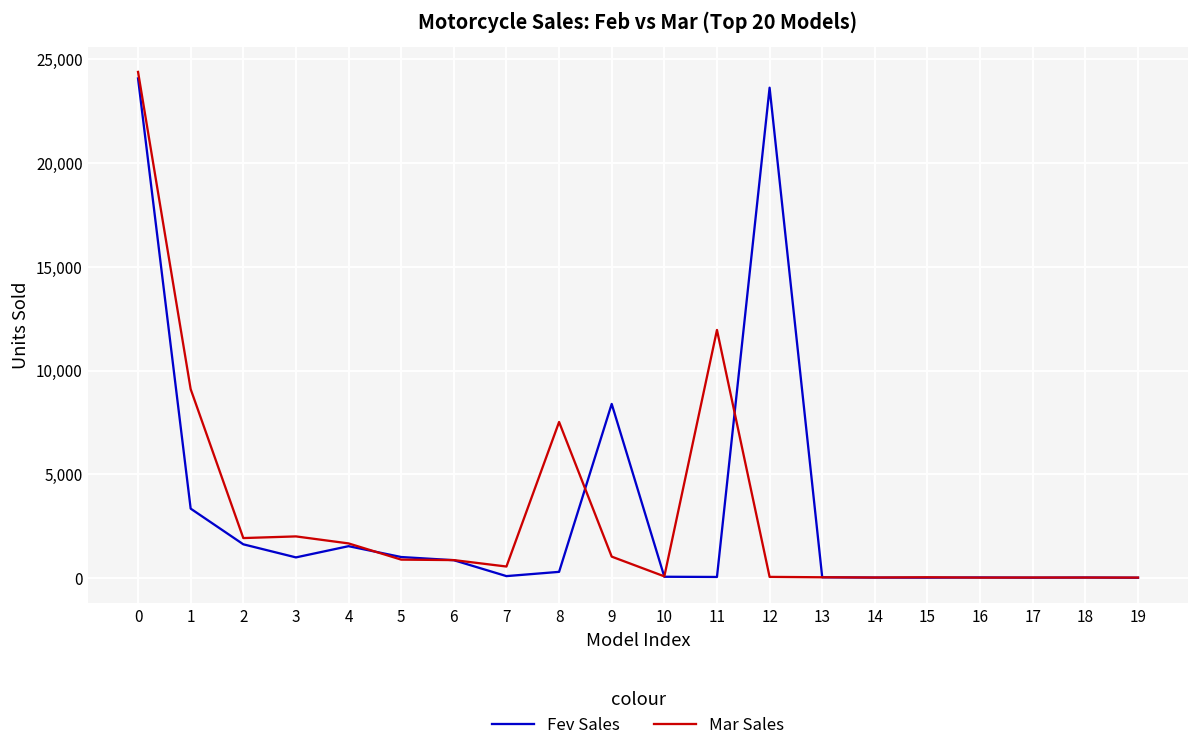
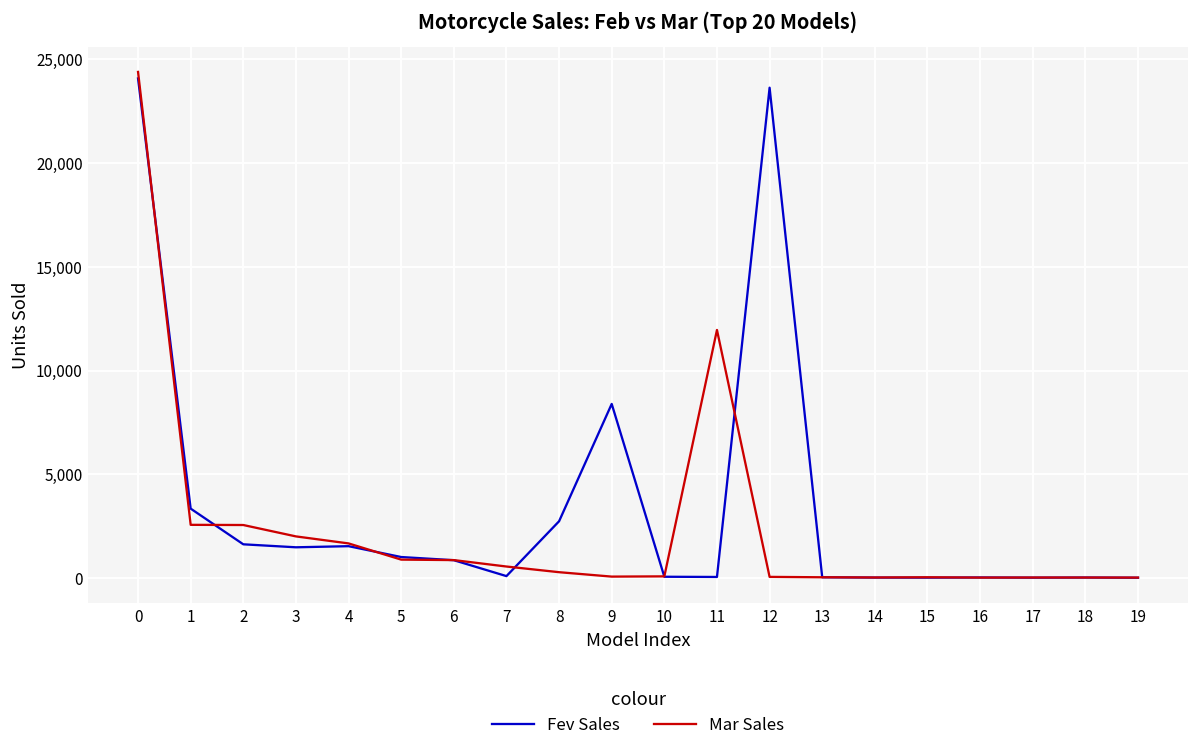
Mar Sales, 1: 9,100 -> 2,600
Mar Sales, 2: 1,900 -> 2,600
Fev Sales, 3: 1,000 -> 1,500
Fev Sales, 8: 300 -> 2,700
Mar Sales, 8: 7,500 -> 300
Mar Sales, 9: 1,000 -> 100
